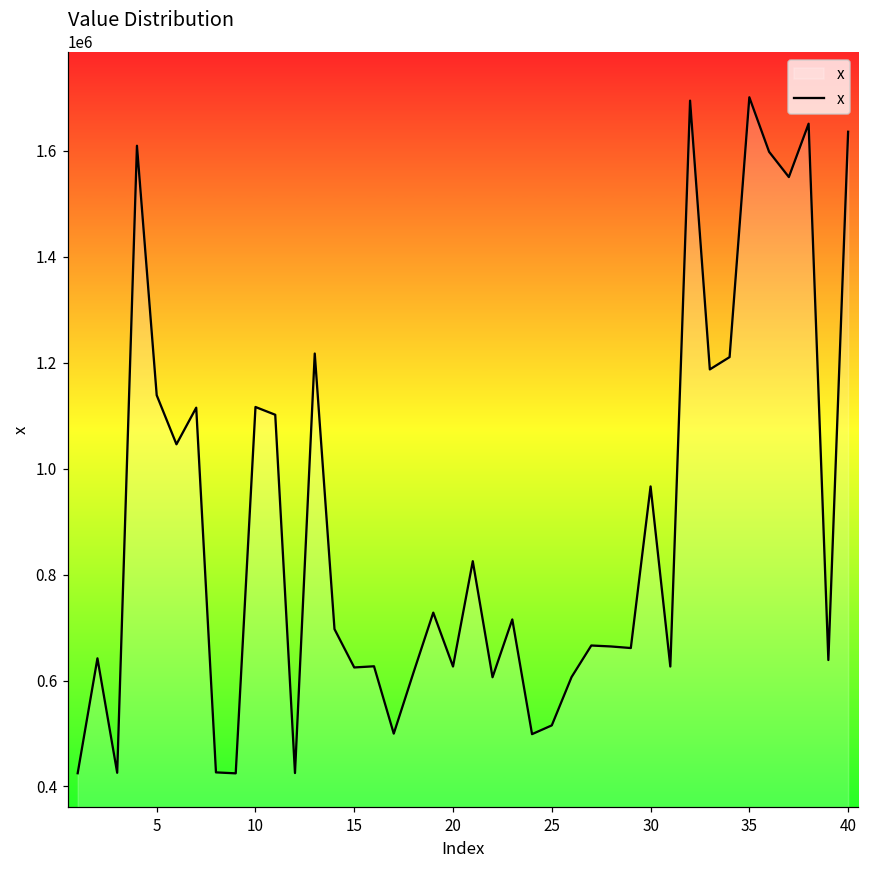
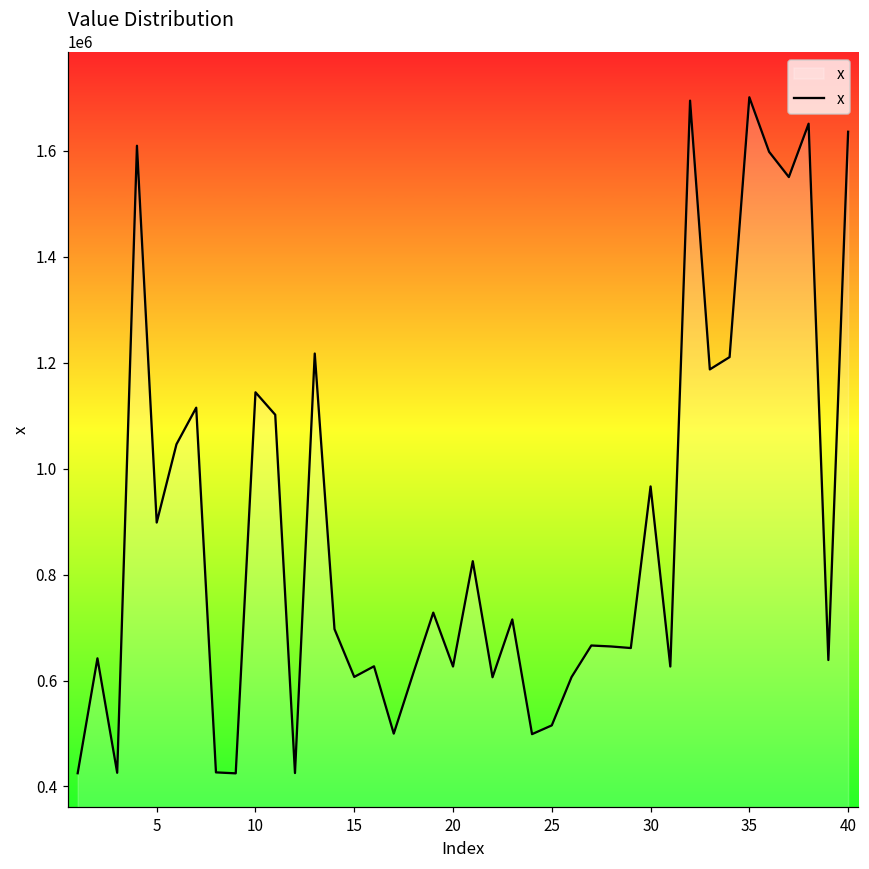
5: 1140000 -> 900000
10: 1120000 -> 1140000
15: 620000 -> 610000
